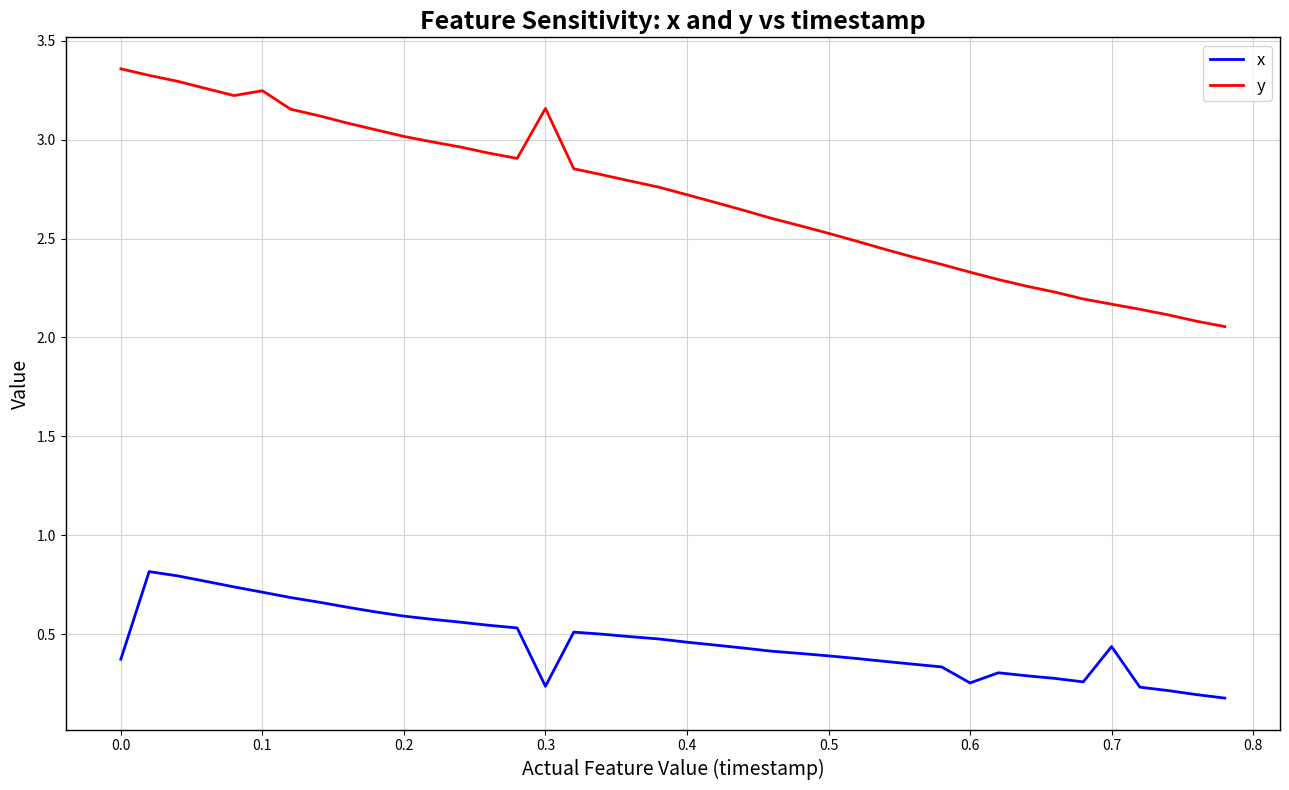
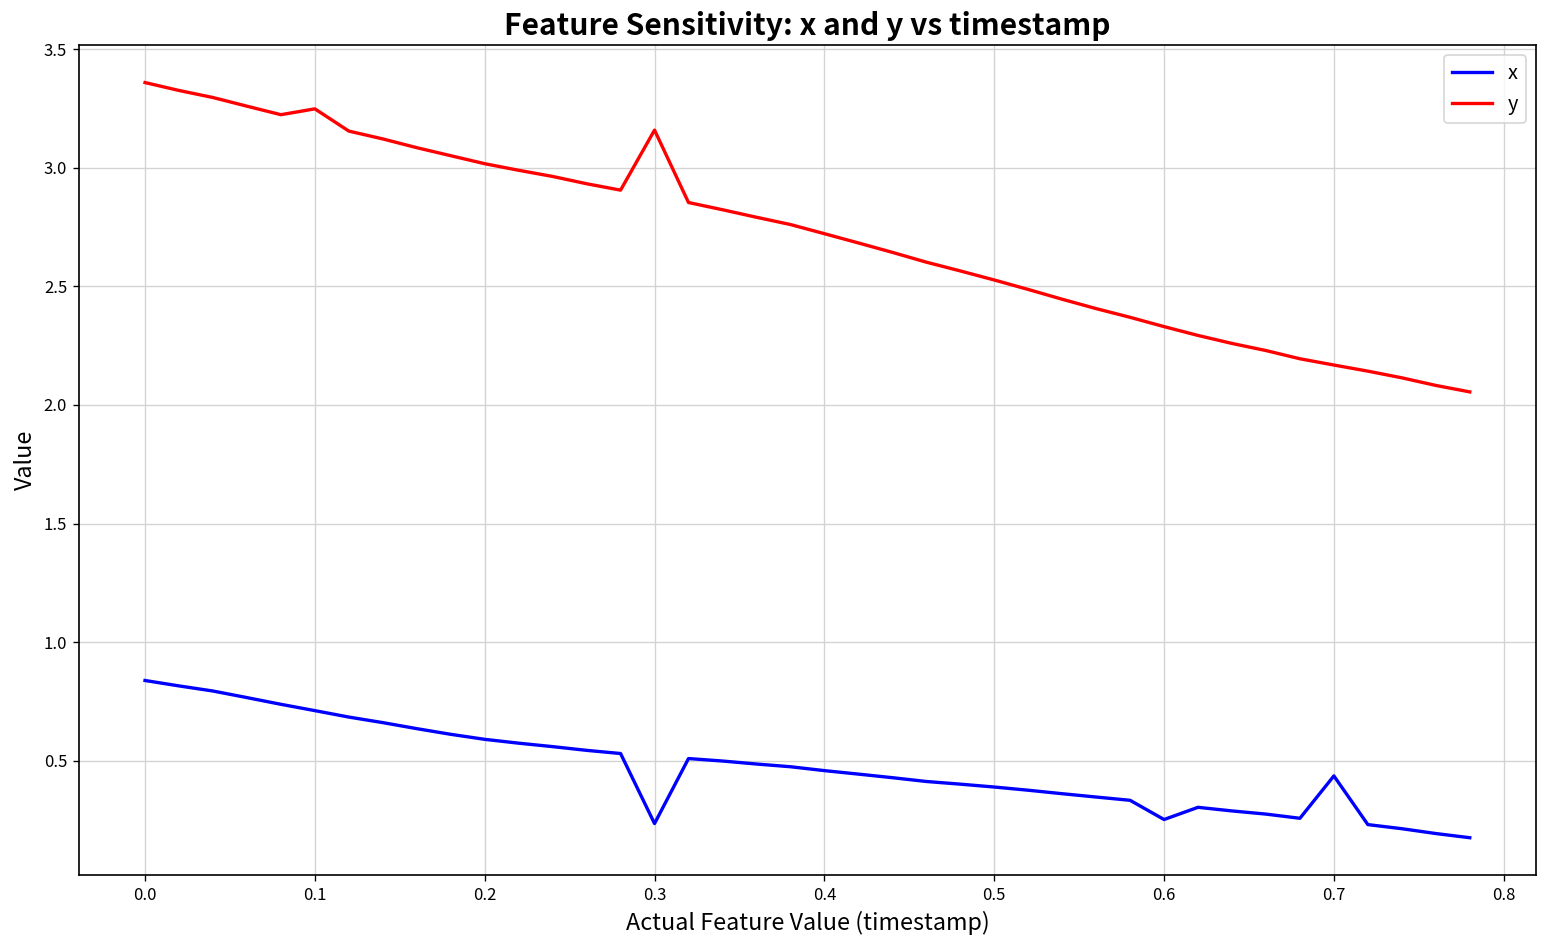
x, 0.0: 0.37 -> 0.84
